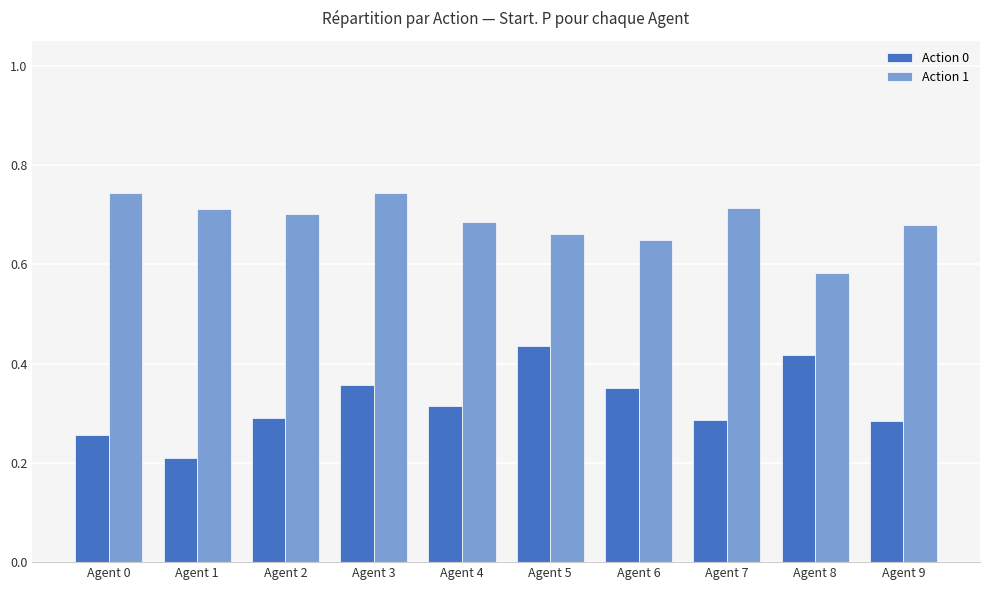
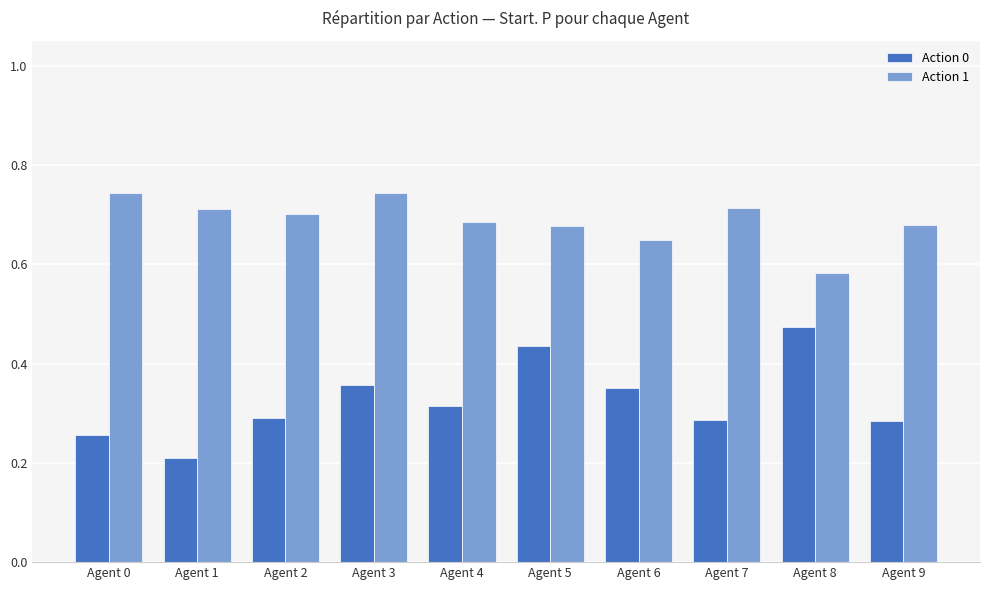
Action 1, Agent 5: 0.66 -> 0.68
Action 0, Agent 8: 0.42 -> 0.47
